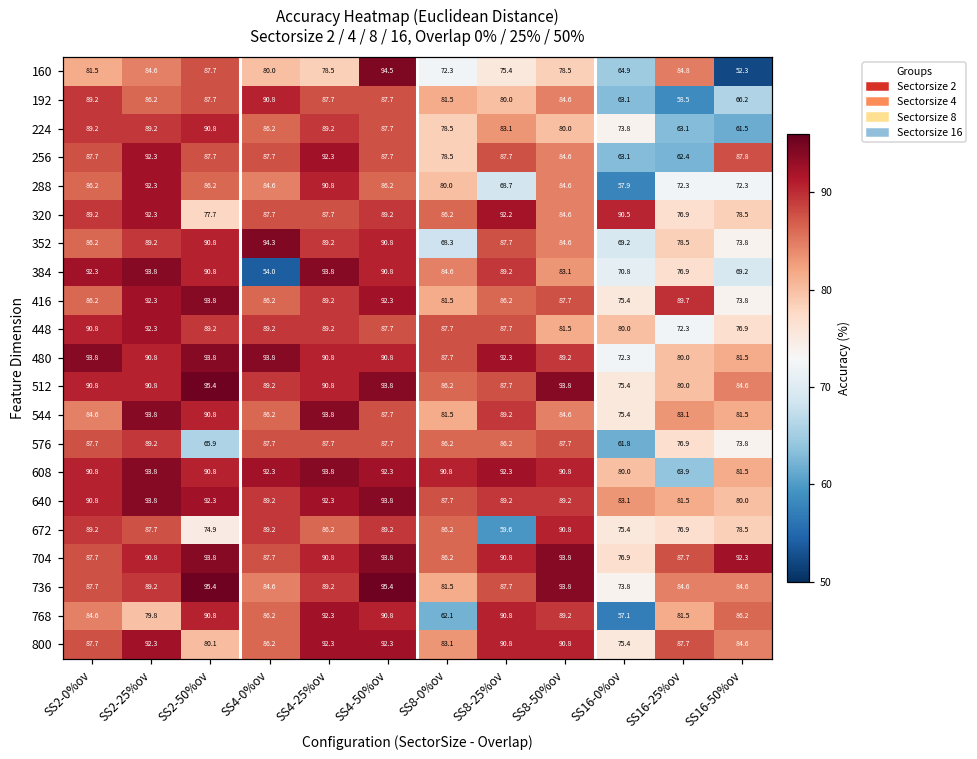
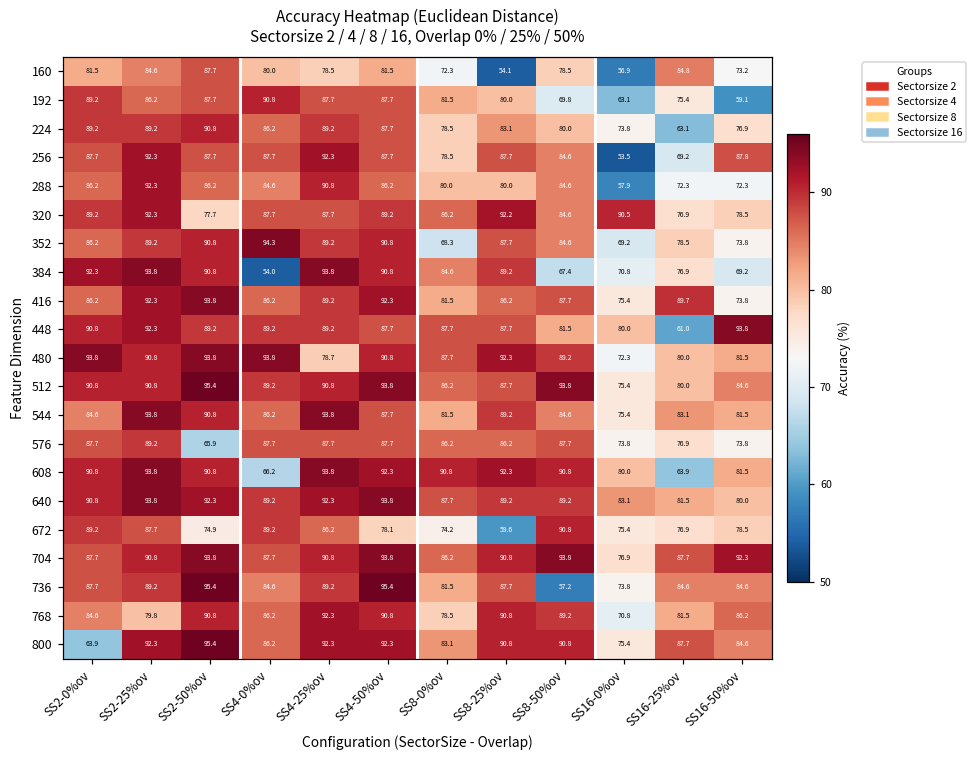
160, SS4-50%ov: 94.5 -> 81.5
160, SS8-25%ov: 75.4 -> 54.1
160, SS16-0%ov: 64.9 -> 56.9
160, SS16-50%ov: 52.3 -> 73.2
192, SS8-50%ov: 84.6 -> 69.8
192, SS16-25%ov: 58.5 -> 75.4
192, SS16-50%ov: 66.2 -> 59.1
224, SS16-50%ov: 61.5 -> 76.9
256, SS16-0%ov: 63.1 -> 53.5
256, SS16-25%ov: 62.4 -> 69.2
288, SS8-25%ov: 68.7 -> 80.0
384, SS8-50%ov: 83.1 -> 67.4
448, SS16-25%ov: 72.3 -> 61.0
448, SS16-50%ov: 76.9 -> 93.8
480, SS4-25%ov: 90.8 -> 78.7
576, SS16-0%ov: 61.8 -> 73.8
608, SS4-0%ov: 92.3 -> 66.2
672, SS4-50%ov: 89.2 -> 78.1
672, SS8-0%ov: 86.2 -> 74.2
736, SS8-50%ov: 93.8 -> 57.2
768, SS8-0%ov: 62.1 -> 78.5
768, SS16-0%ov: 57.1 -> 70.8
800, SS2-0%ov: 87.7 -> 63.9
800, SS2-50%ov: 80.1 -> 95.4
